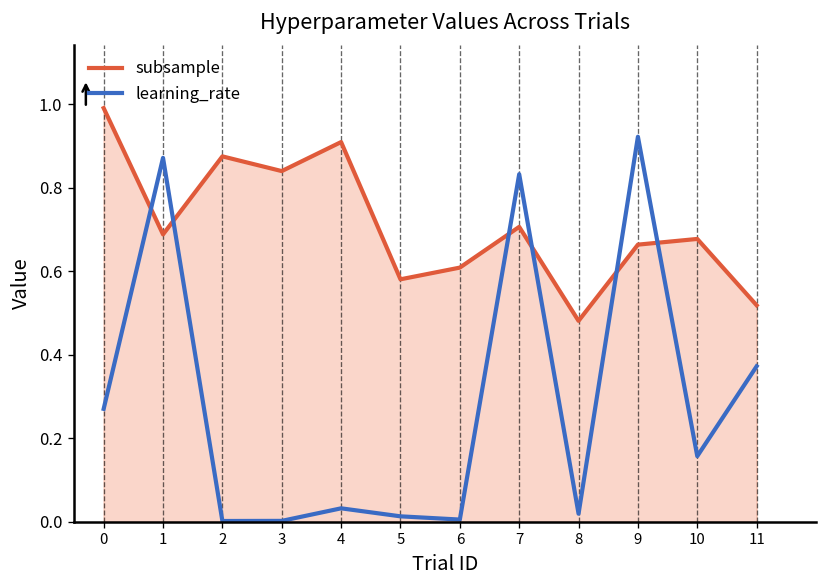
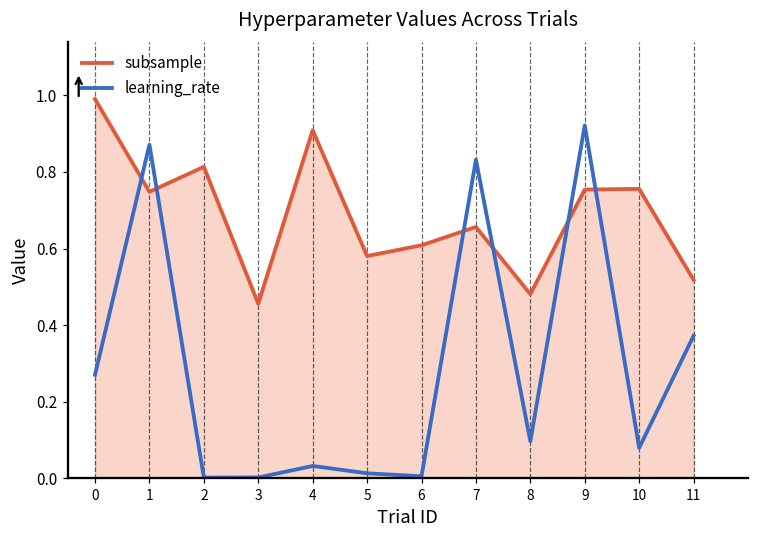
subsample, 1: 0.69 -> 0.75
subsample, 2: 0.87 -> 0.81
subsample, 3: 0.84 -> 0.46
subsample, 7: 0.71 -> 0.66
learning_rate, 8: 0.02 -> 0.10
subsample, 9: 0.66 -> 0.75
subsample, 10: 0.68 -> 0.76
learning_rate, 10: 0.16 -> 0.08
